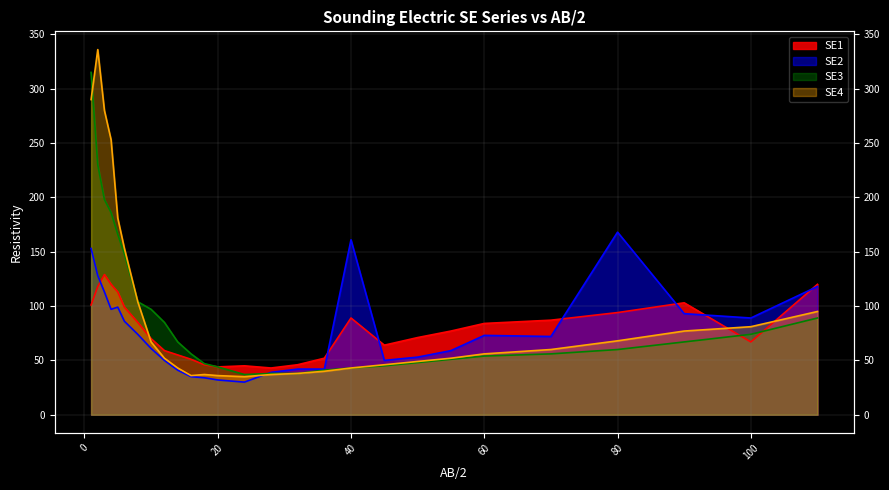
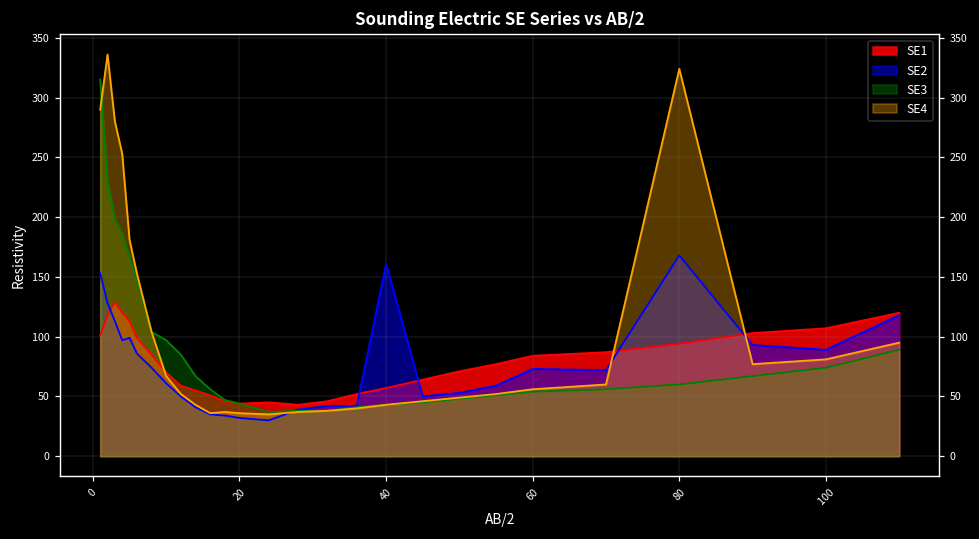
SE1, 40: 89 -> 57
SE4, 80: 68 -> 324
SE1, 100: 67 -> 107
